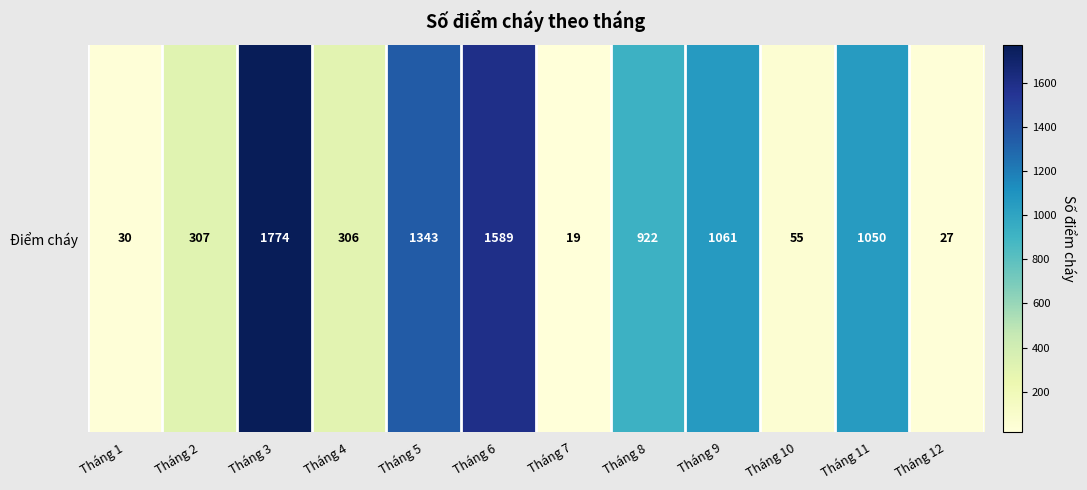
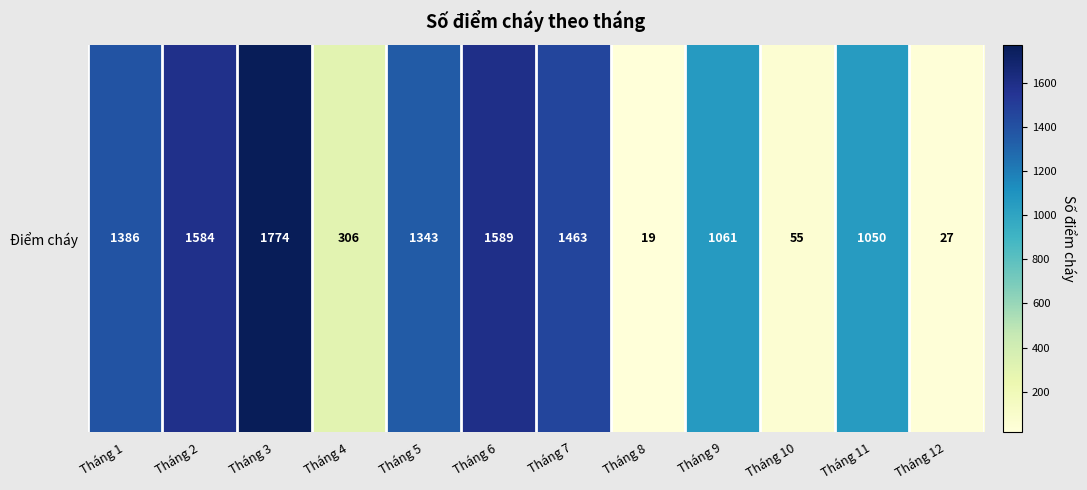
Điểm cháy, Tháng 1: 30 -> 1386
Điểm cháy, Tháng 2: 307 -> 1584
Điểm cháy, Tháng 7: 19 -> 1463
Điểm cháy, Tháng 8: 922 -> 19
